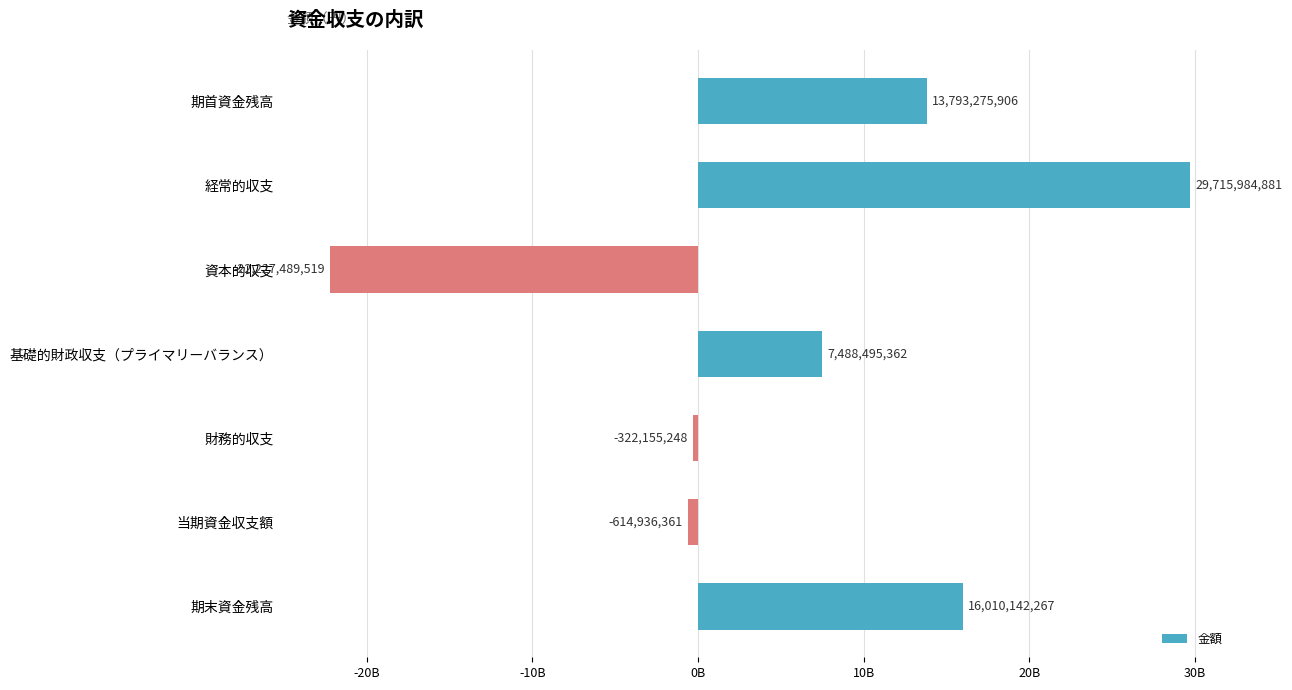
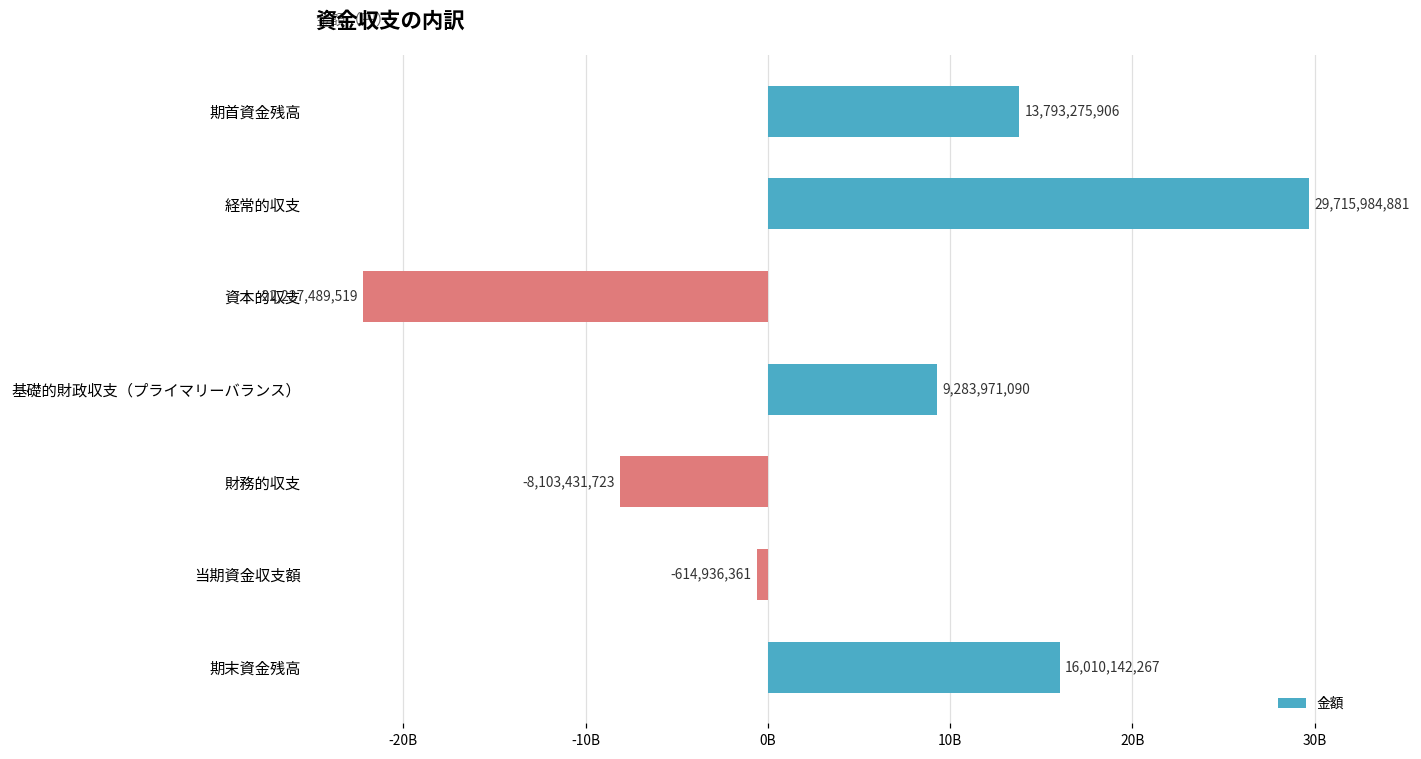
基礎的財政収支（プライマリーバランス）: 7,488,495,362 -> 9,283,971,090
財務的収支: -322,155,248 -> -8,103,431,723
